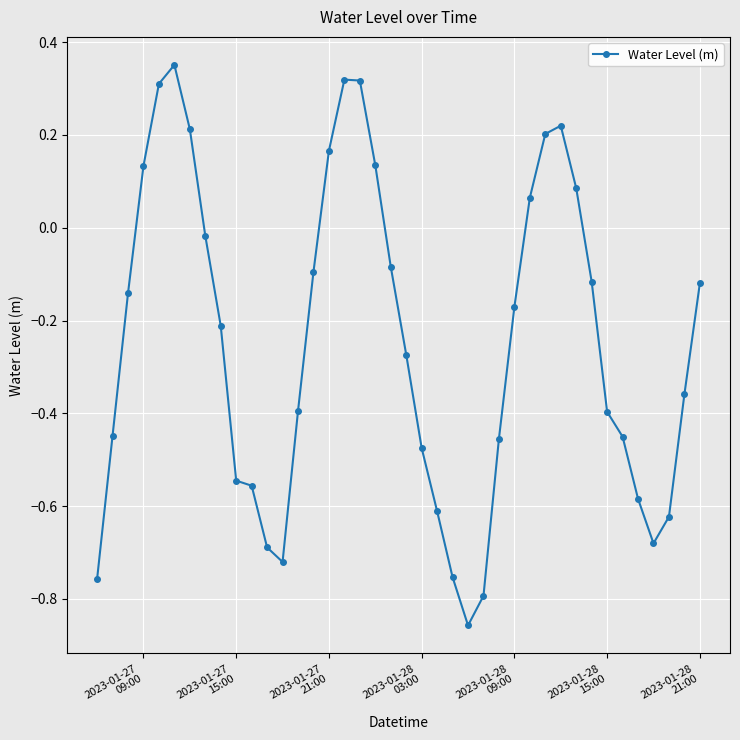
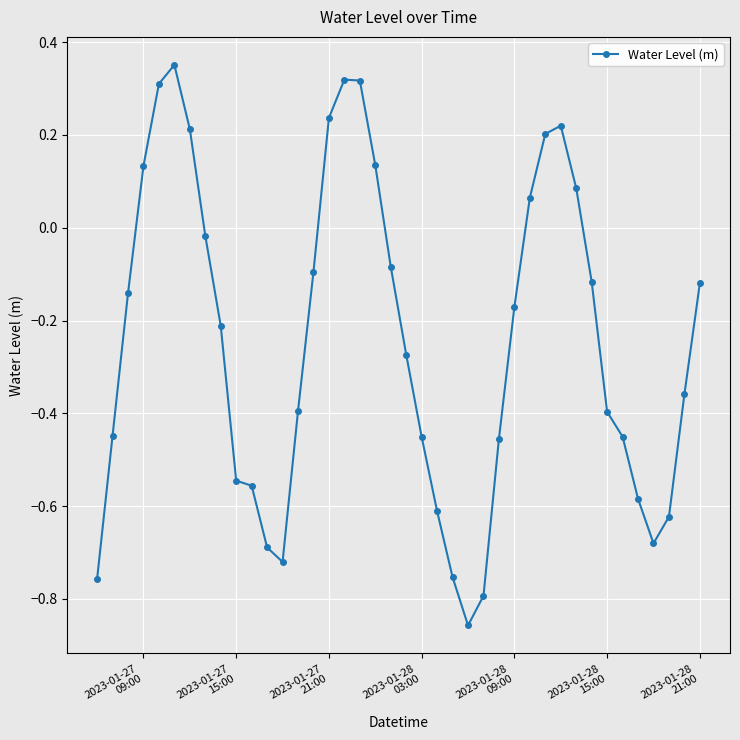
2023-01-27 21:00: 0.17 -> 0.24
2023-01-28 03:00: -0.47 -> -0.45
